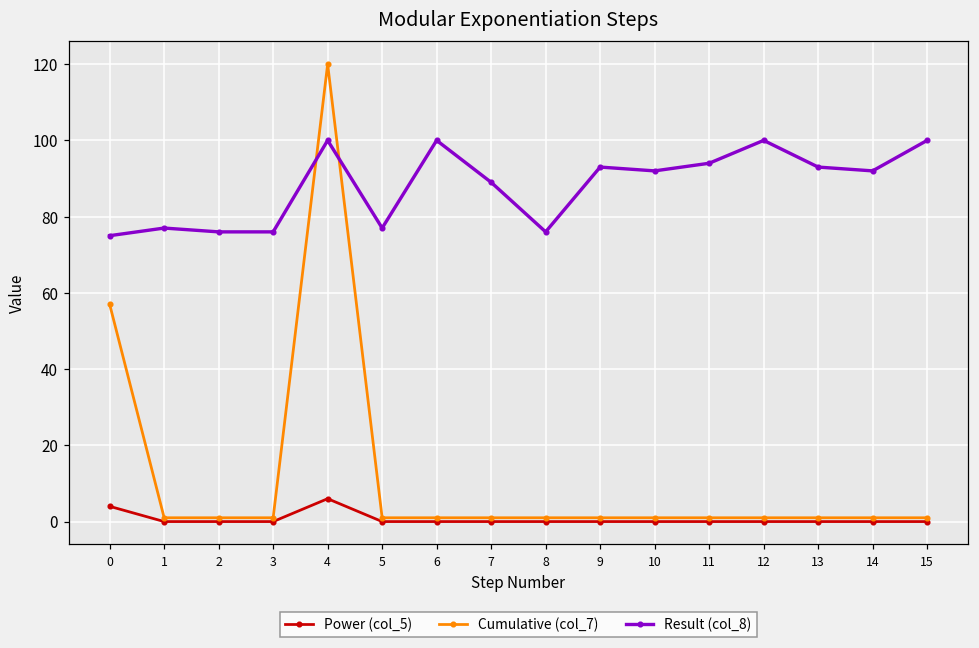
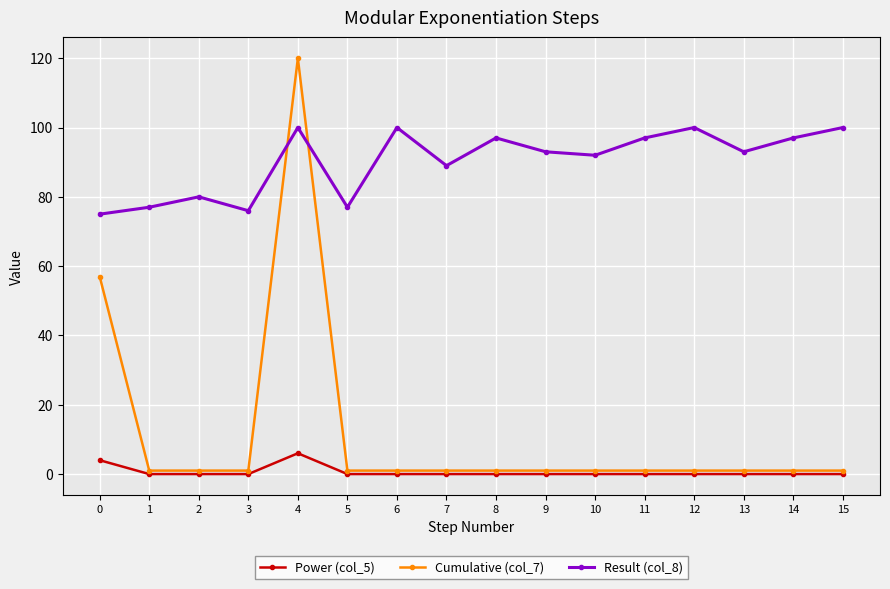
Result (col_8), 2: 76 -> 80
Result (col_8), 8: 76 -> 97
Result (col_8), 11: 94 -> 97
Result (col_8), 14: 92 -> 97
